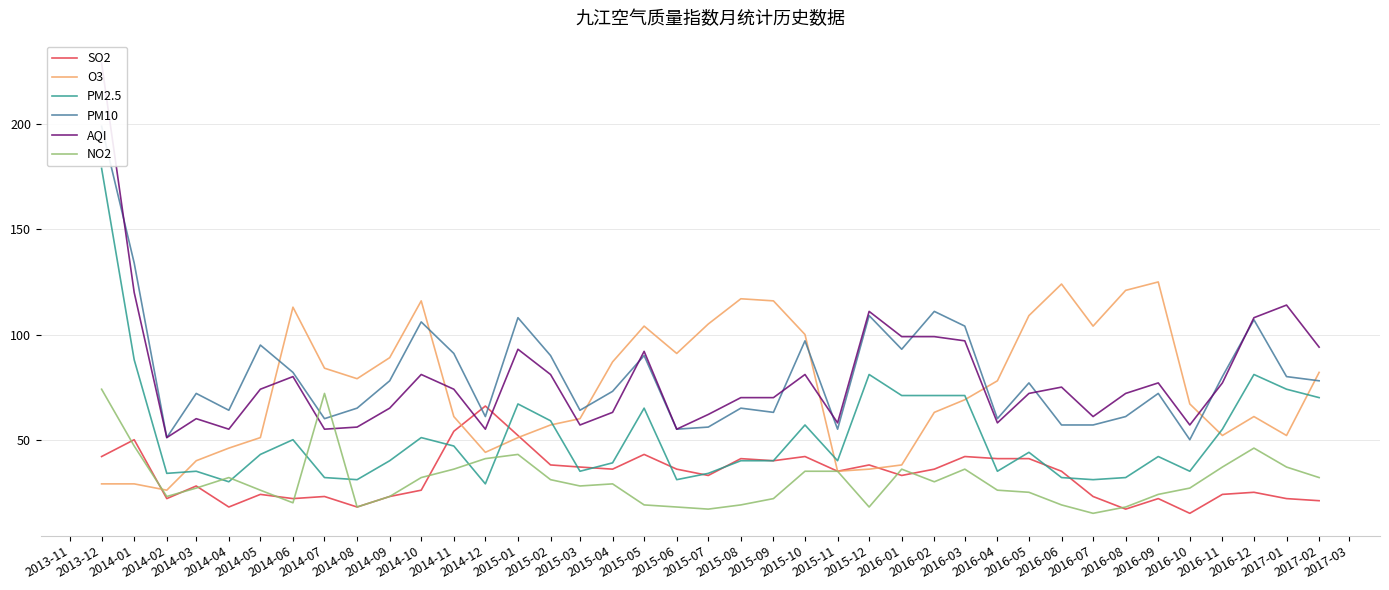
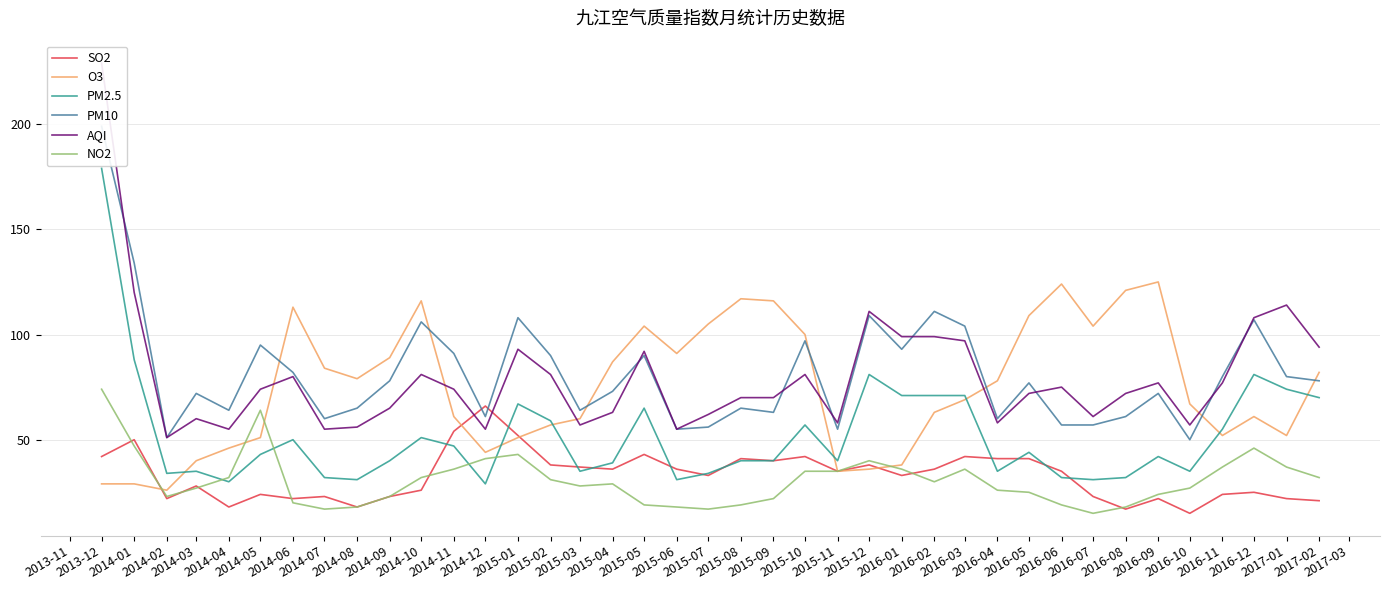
NO2, 2014-05: 26 -> 64
NO2, 2014-07: 72 -> 17
NO2, 2015-12: 18 -> 40
